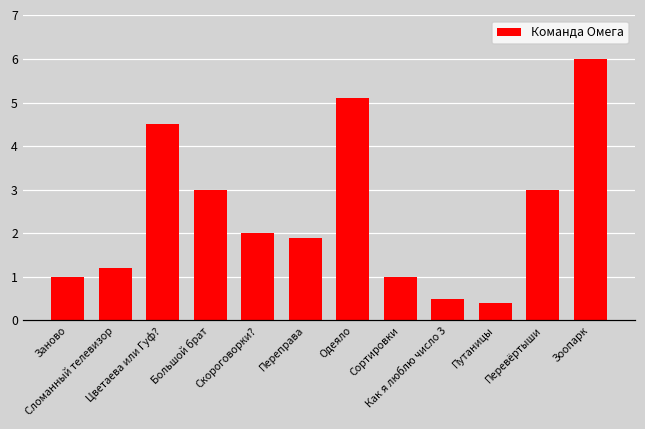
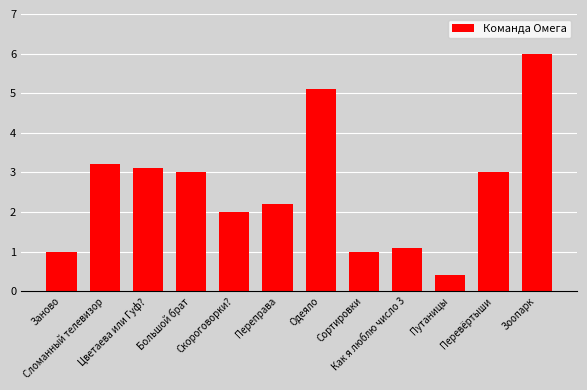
Сломанный телевизор: 1.2 -> 3.2
Цветаева или Гуф?: 4.5 -> 3.1
Переправа: 1.9 -> 2.2
Как я люблю число 3: 0.5 -> 1.1
